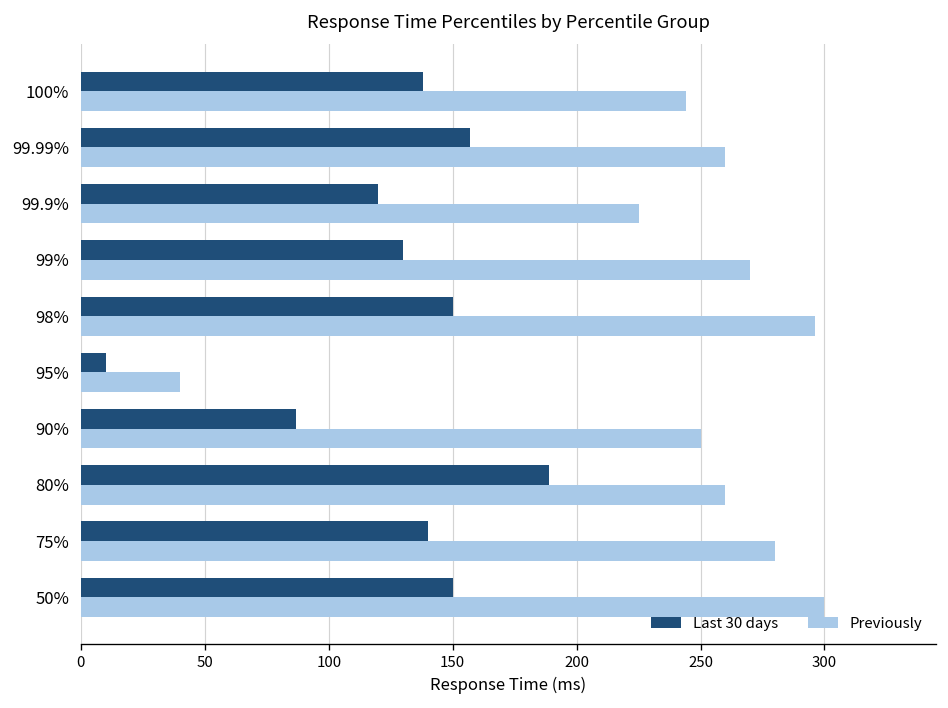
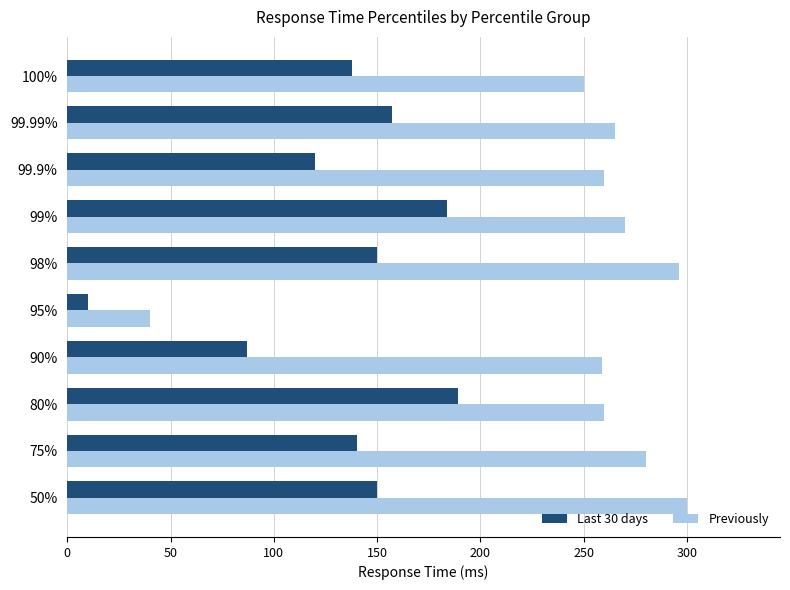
Previously, 100%: 244 -> 250
Previously, 99.99%: 260 -> 265
Previously, 99.9%: 225 -> 260
Last 30 days, 99%: 130 -> 184
Previously, 90%: 250 -> 259
